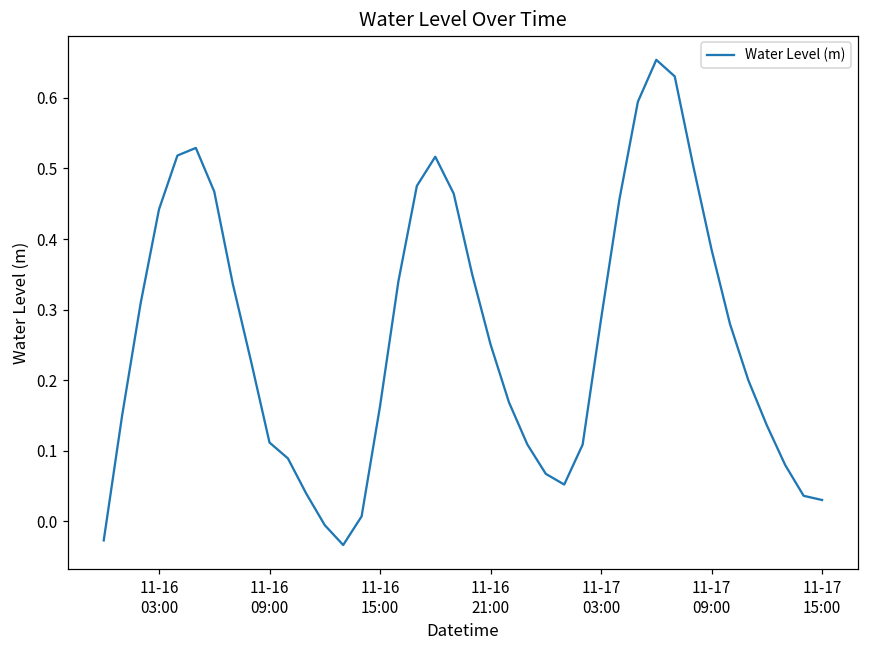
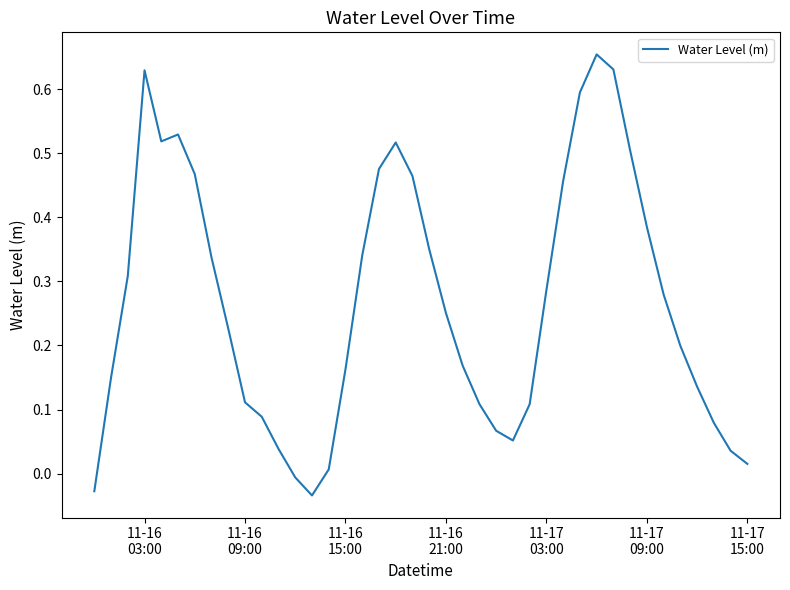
11-16 03:00: 0.44 -> 0.63
11-17 15:00: 0.03 -> 0.02
